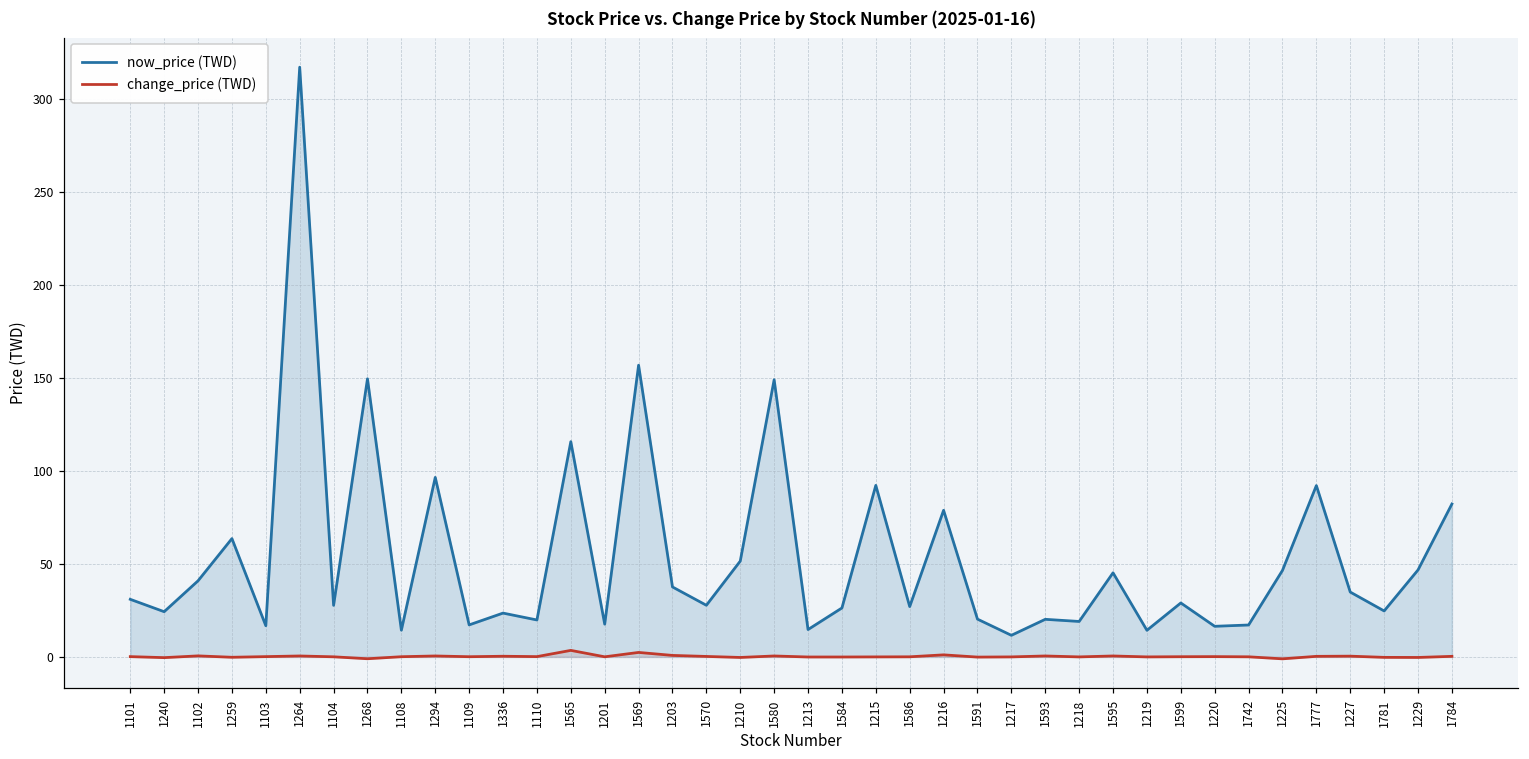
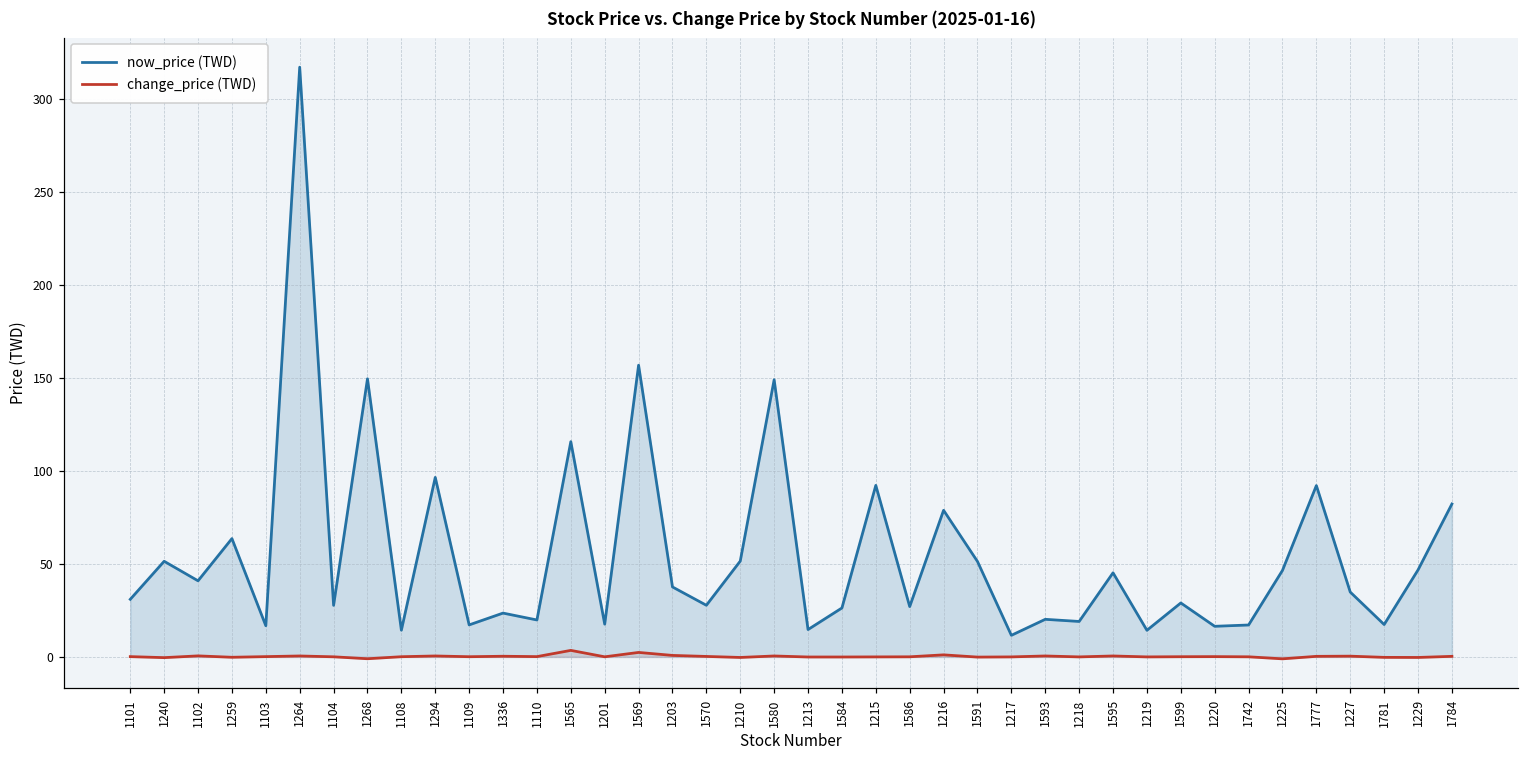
now_price (TWD), 1240: 24 -> 51
now_price (TWD), 1591: 20 -> 51
now_price (TWD), 1781: 25 -> 17
